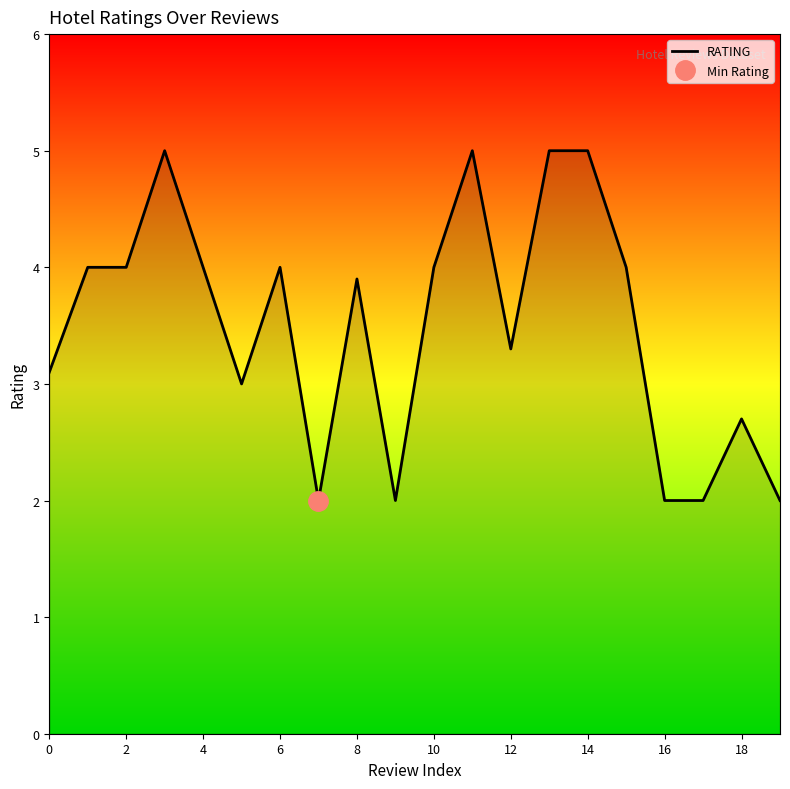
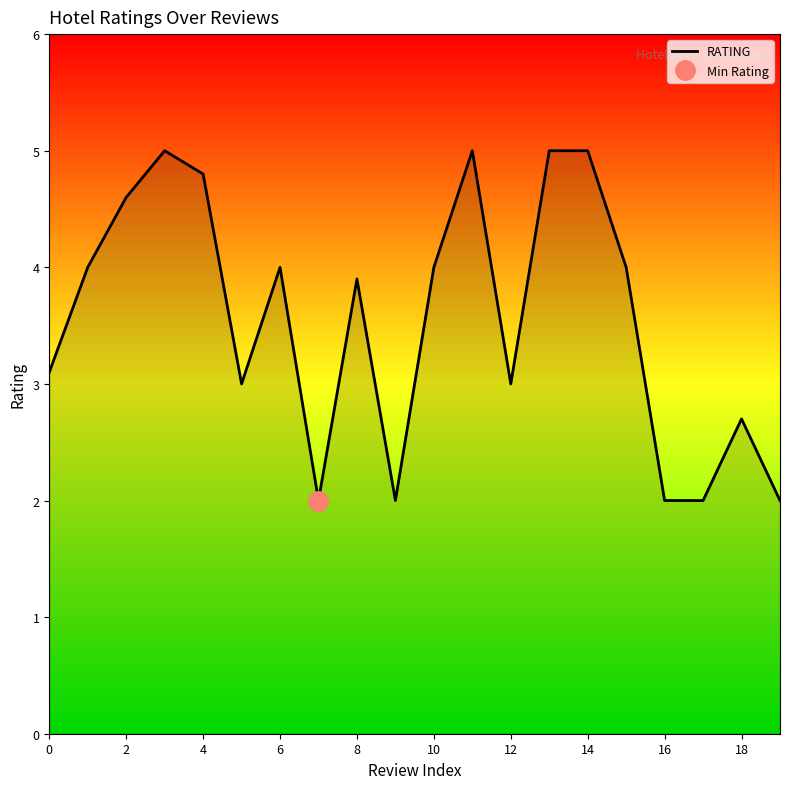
RATING, 2: 4.0 -> 4.6
RATING, 4: 4.0 -> 4.8
RATING, 12: 3.3 -> 3.0
